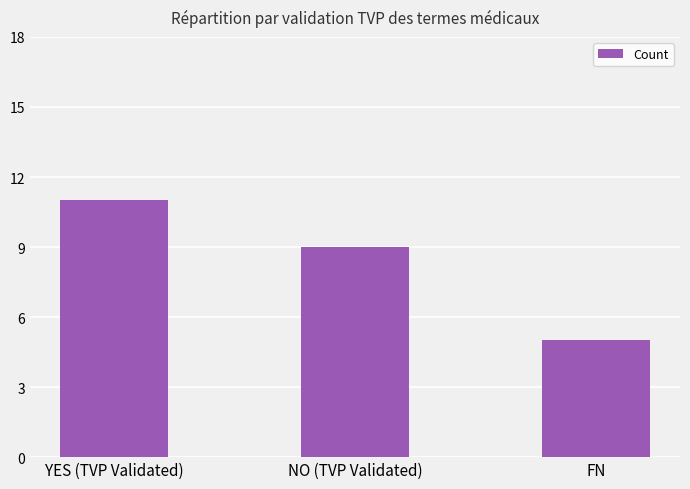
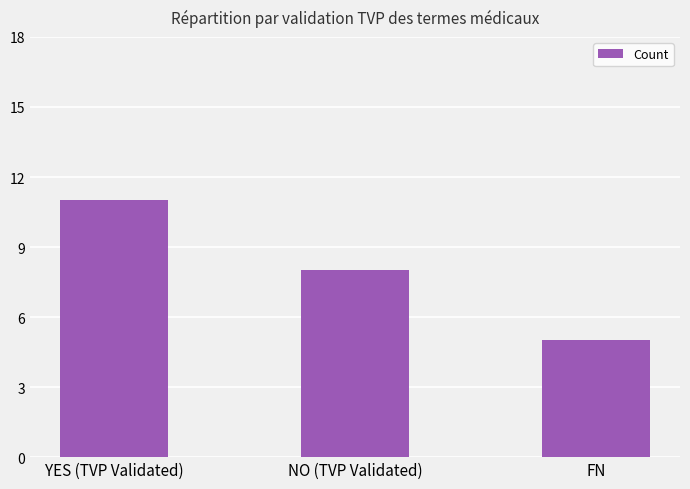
NO (TVP Validated): 9 -> 8
